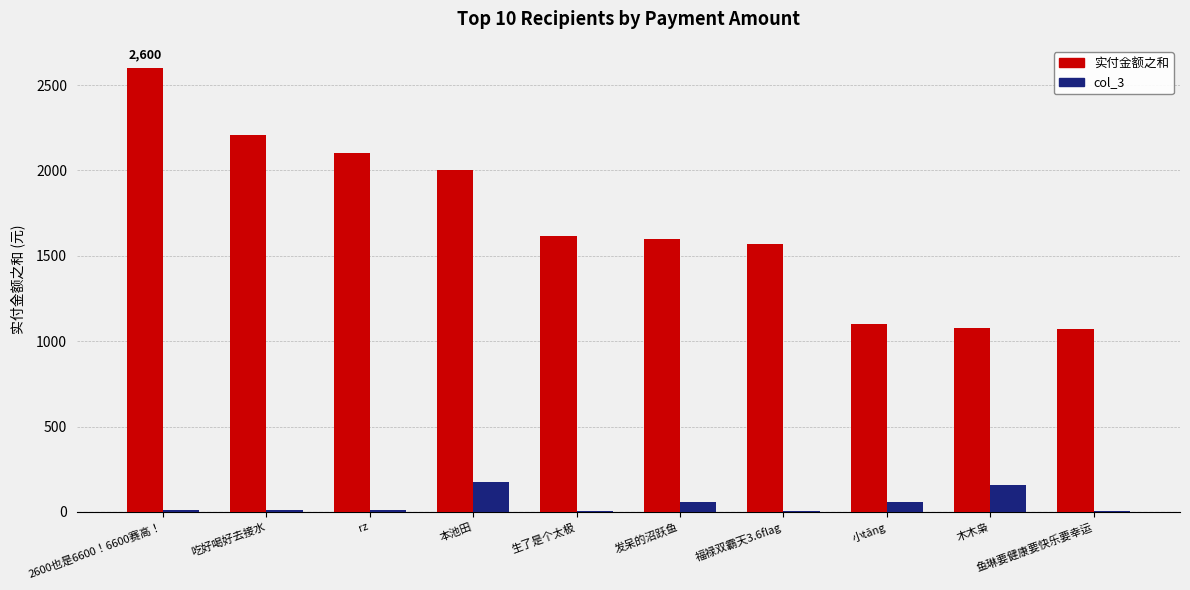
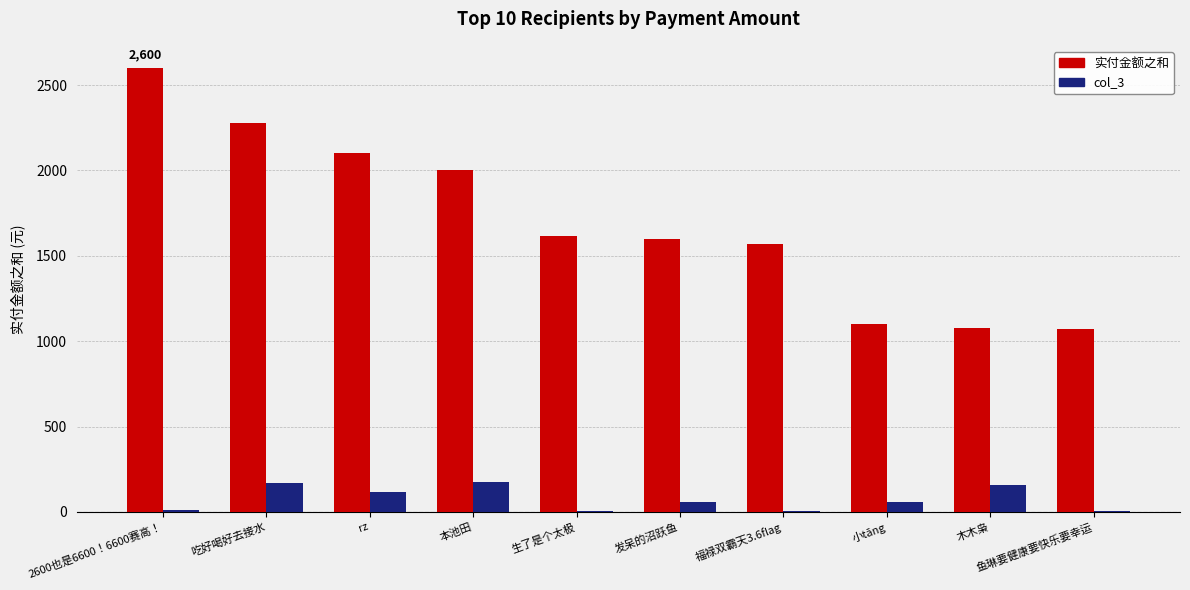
实付金额之和, 吃好喝好去接水: 2210 -> 2280
col_3, 吃好喝好去接水: 10 -> 170
col_3, rz: 10 -> 120
